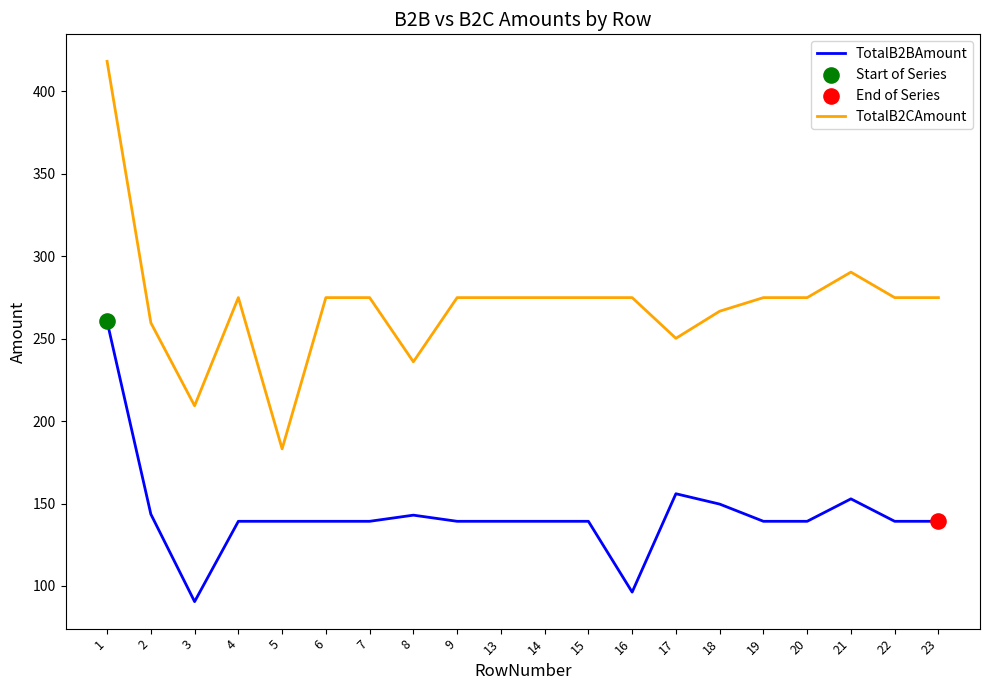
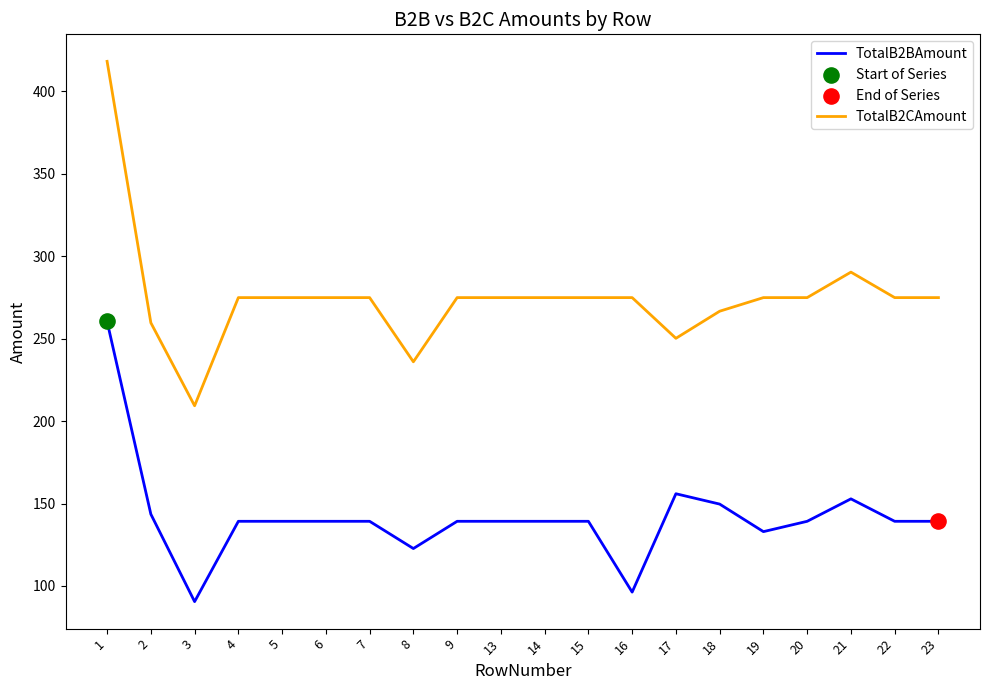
TotalB2CAmount, 5: 183 -> 275
TotalB2BAmount, 8: 143 -> 123
TotalB2BAmount, 19: 139 -> 133
